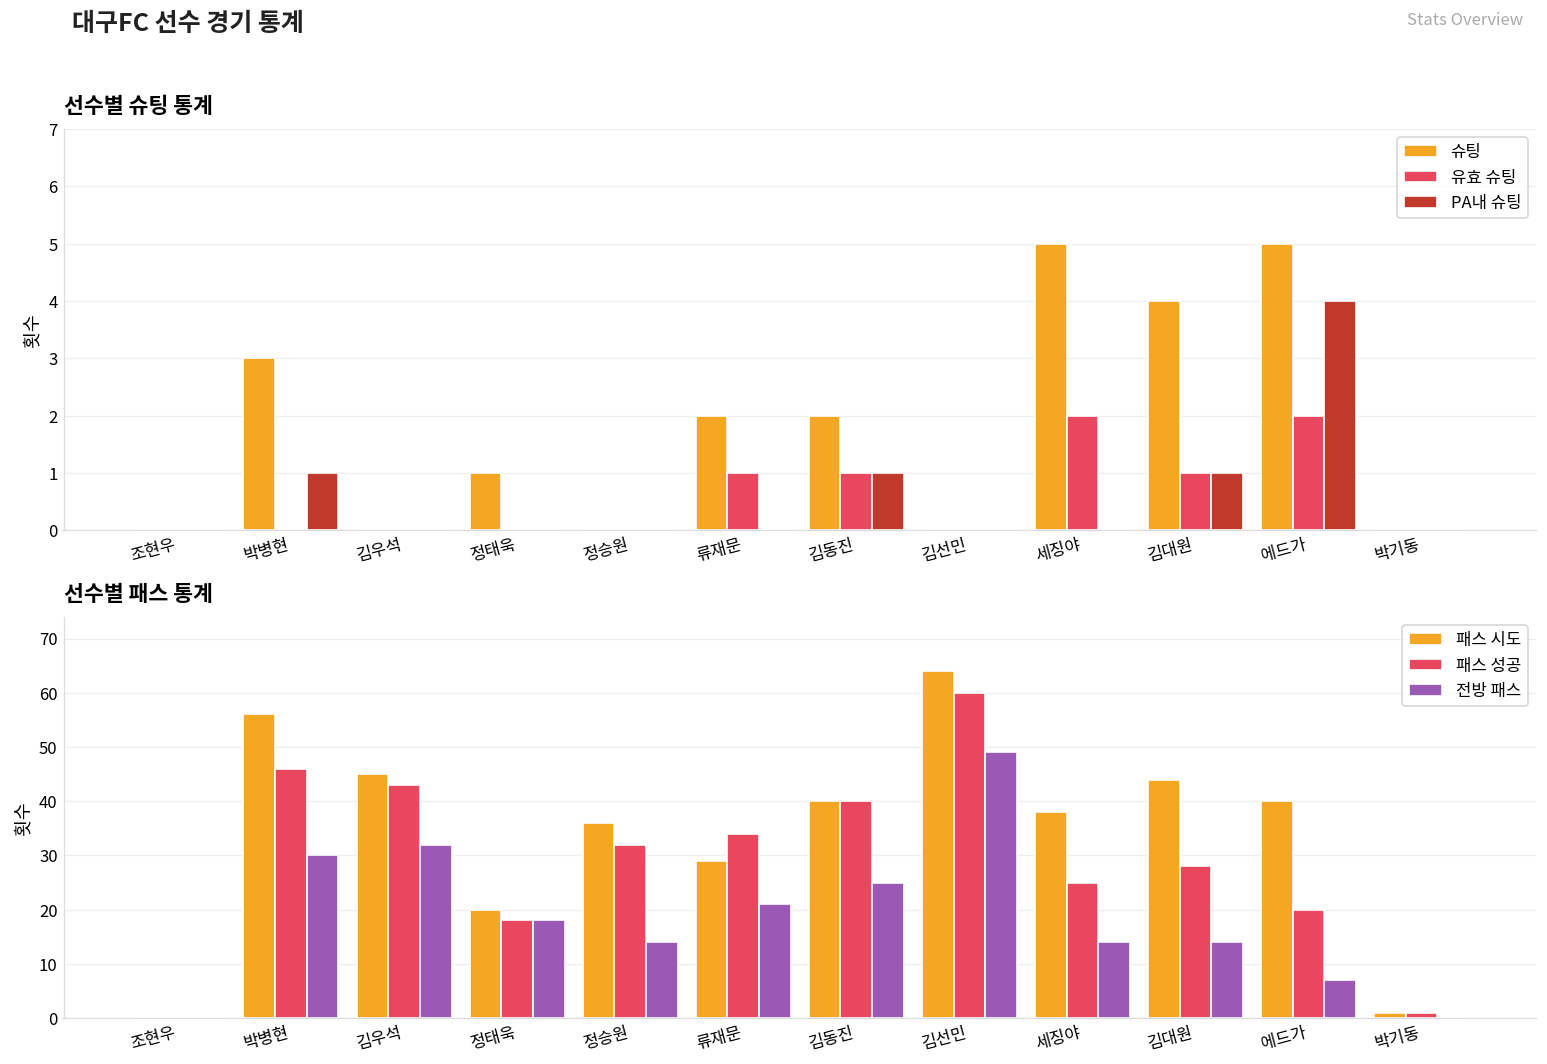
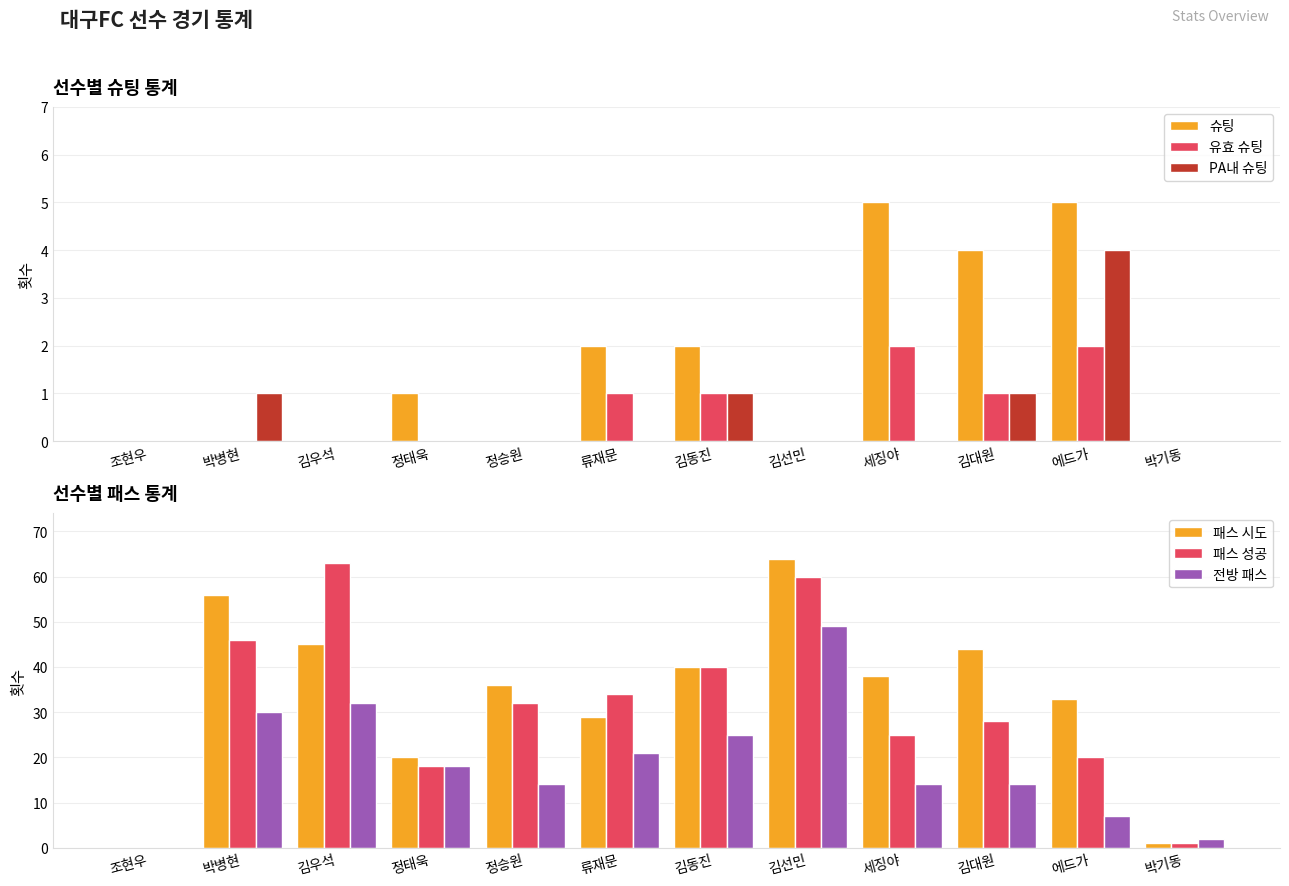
선수별 슈팅 통계, 슈팅, 박병현: 3 -> 0
선수별 패스 통계, 패스 성공, 김우석: 43 -> 63
선수별 패스 통계, 패스 시도, 에드가: 40 -> 33
선수별 패스 통계, 전방 패스, 박기동: 0 -> 2
